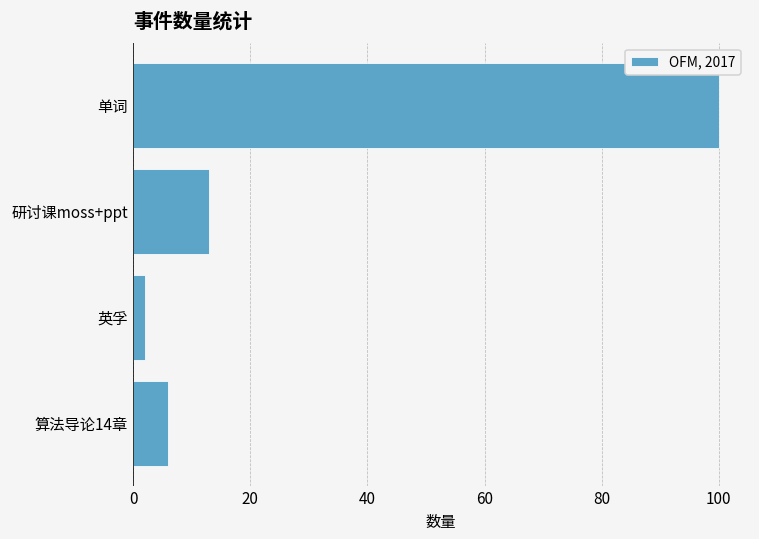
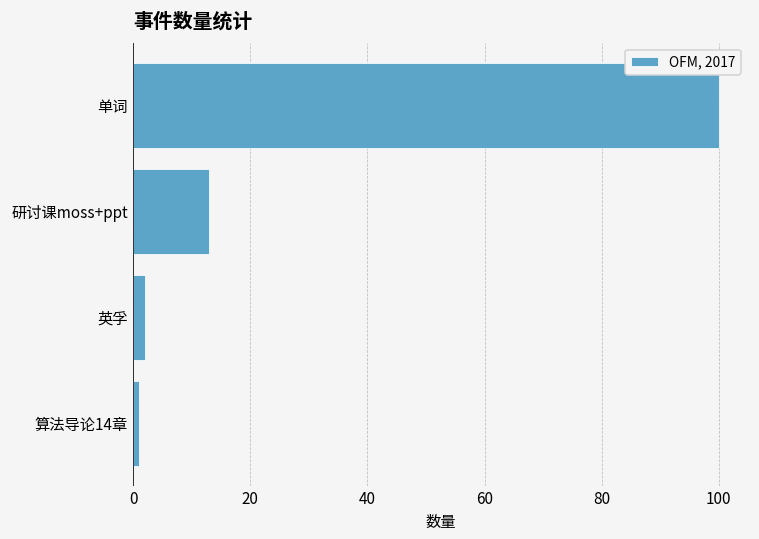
算法导论14章: 6 -> 1
